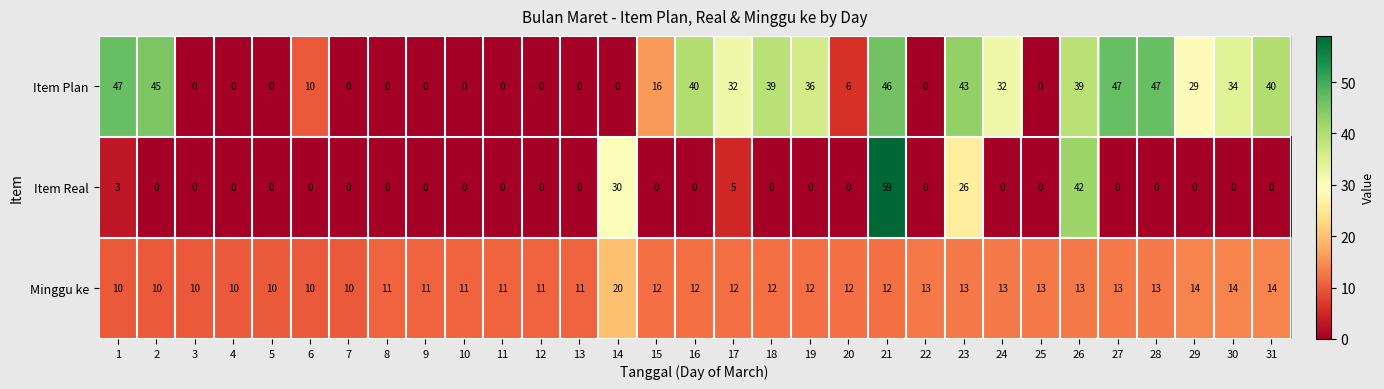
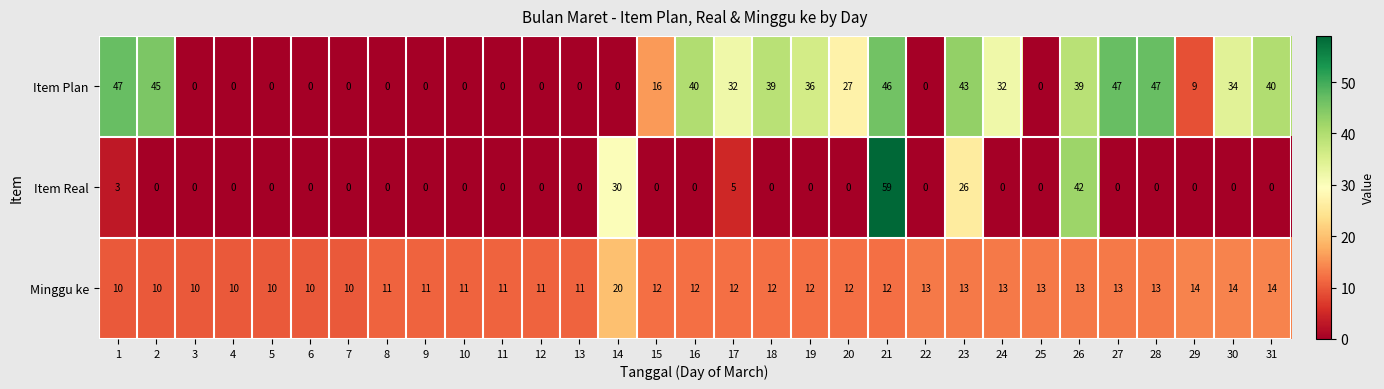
Item Plan, 6: 10 -> 0
Item Plan, 20: 6 -> 27
Item Plan, 29: 29 -> 9
